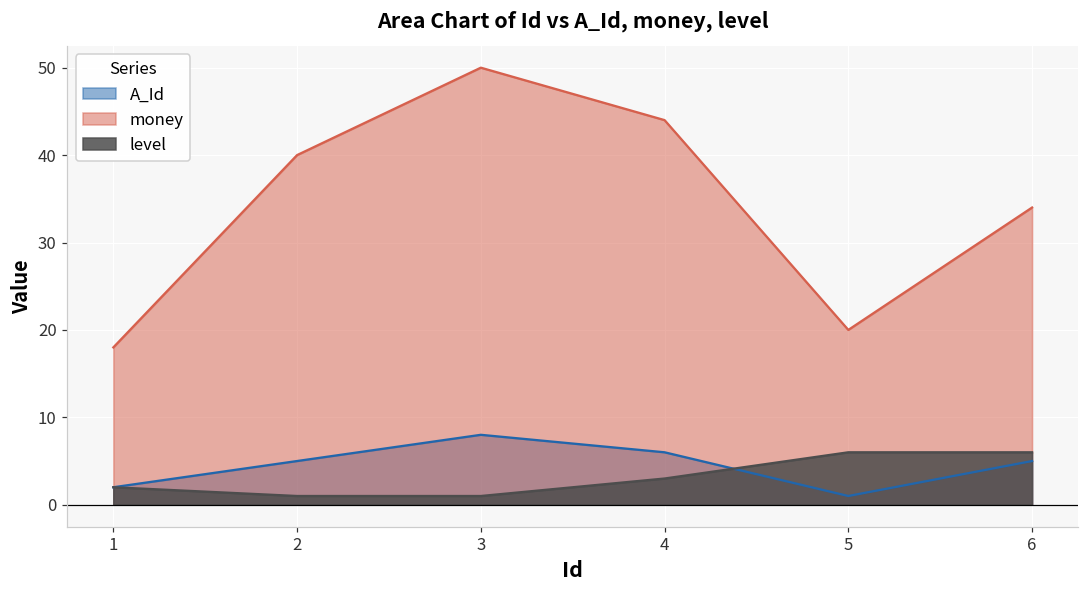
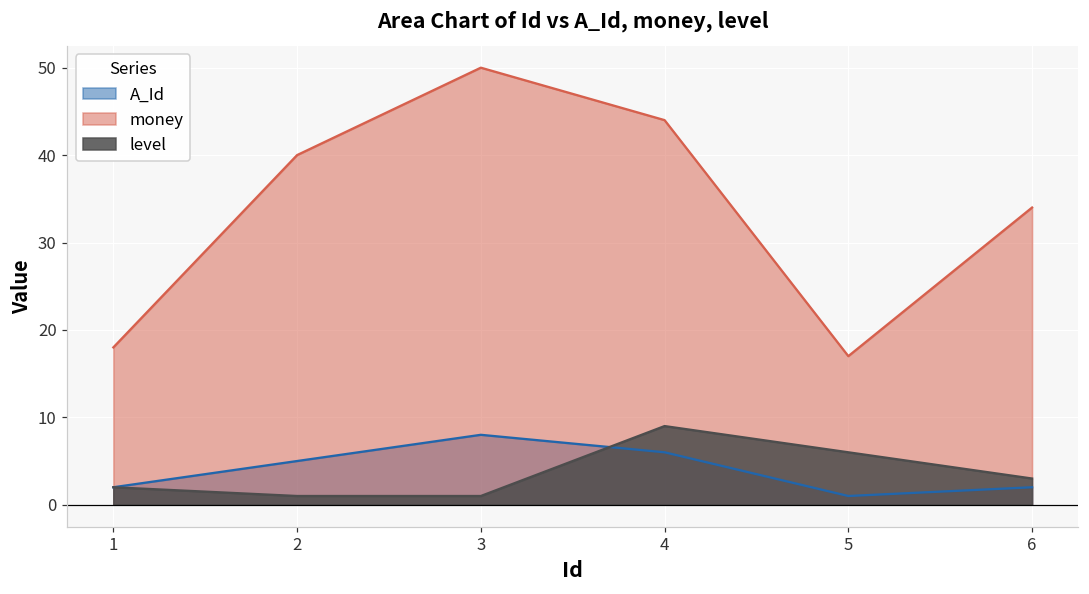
level, 4: 3 -> 9
money, 5: 20 -> 17
A_Id, 6: 5 -> 2
level, 6: 6 -> 3
